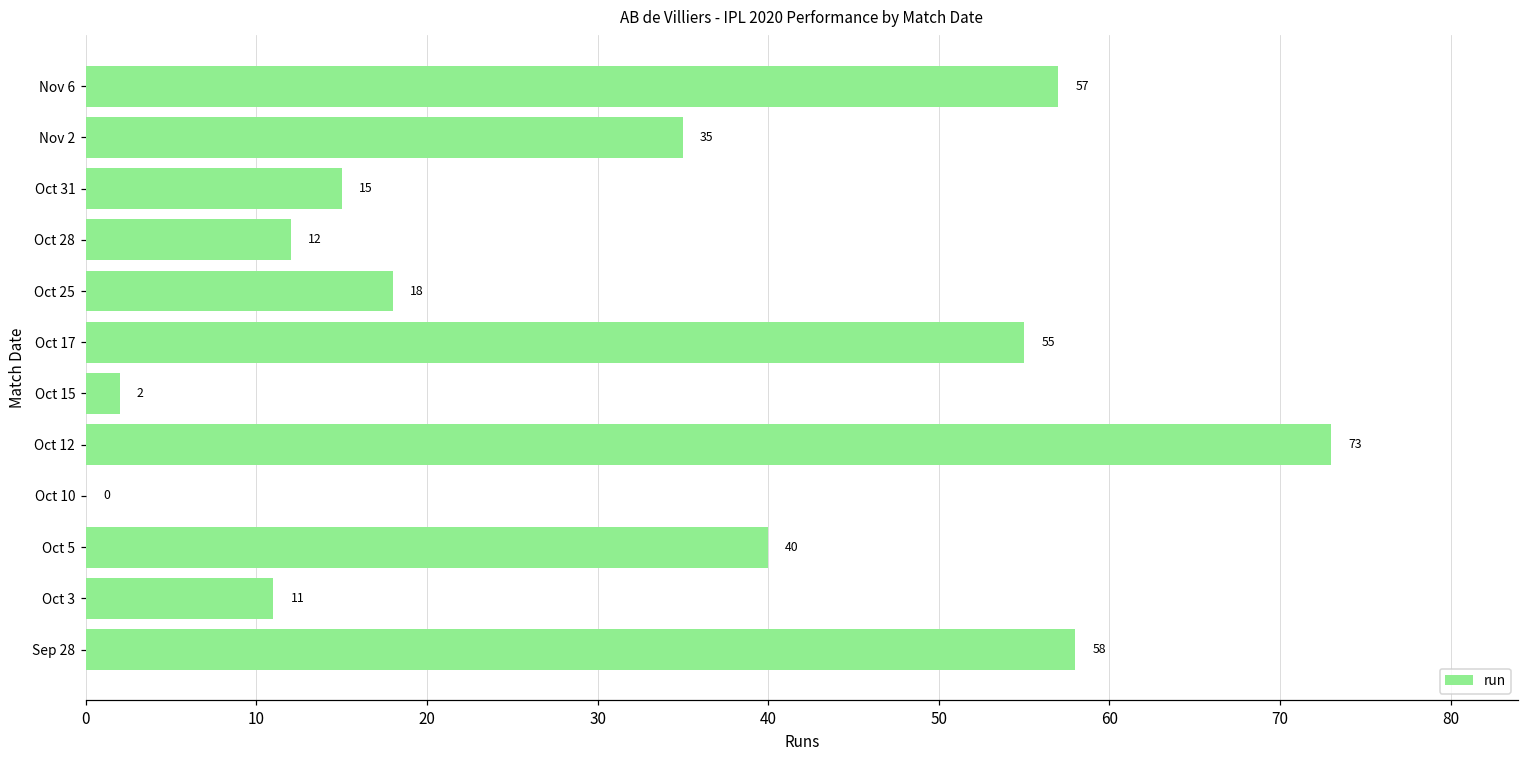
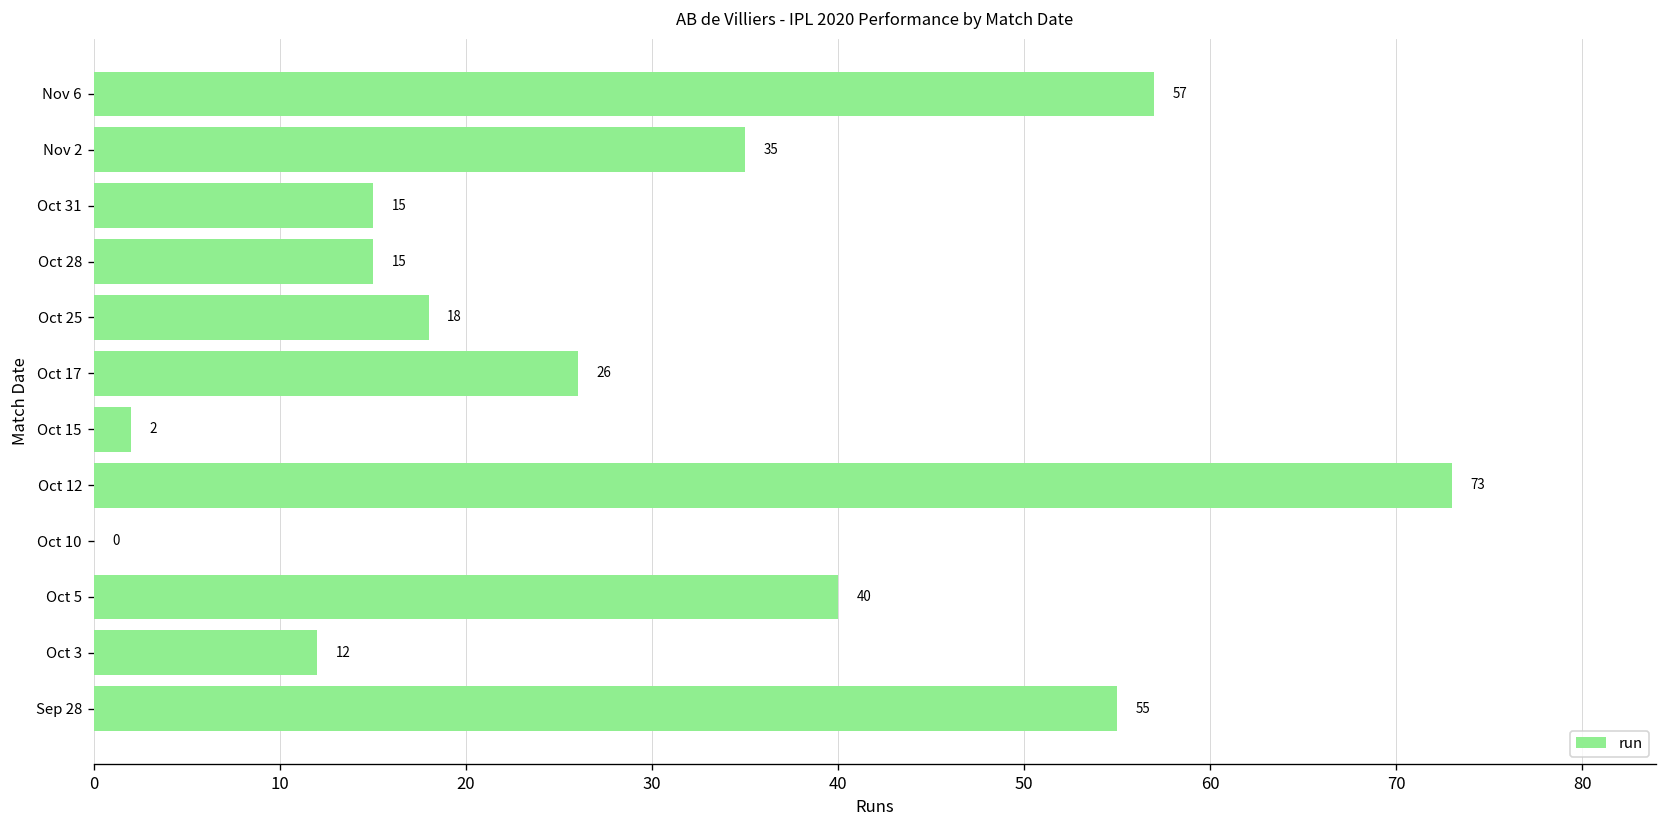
Oct 28: 12 -> 15
Oct 17: 55 -> 26
Oct 3: 11 -> 12
Sep 28: 58 -> 55
